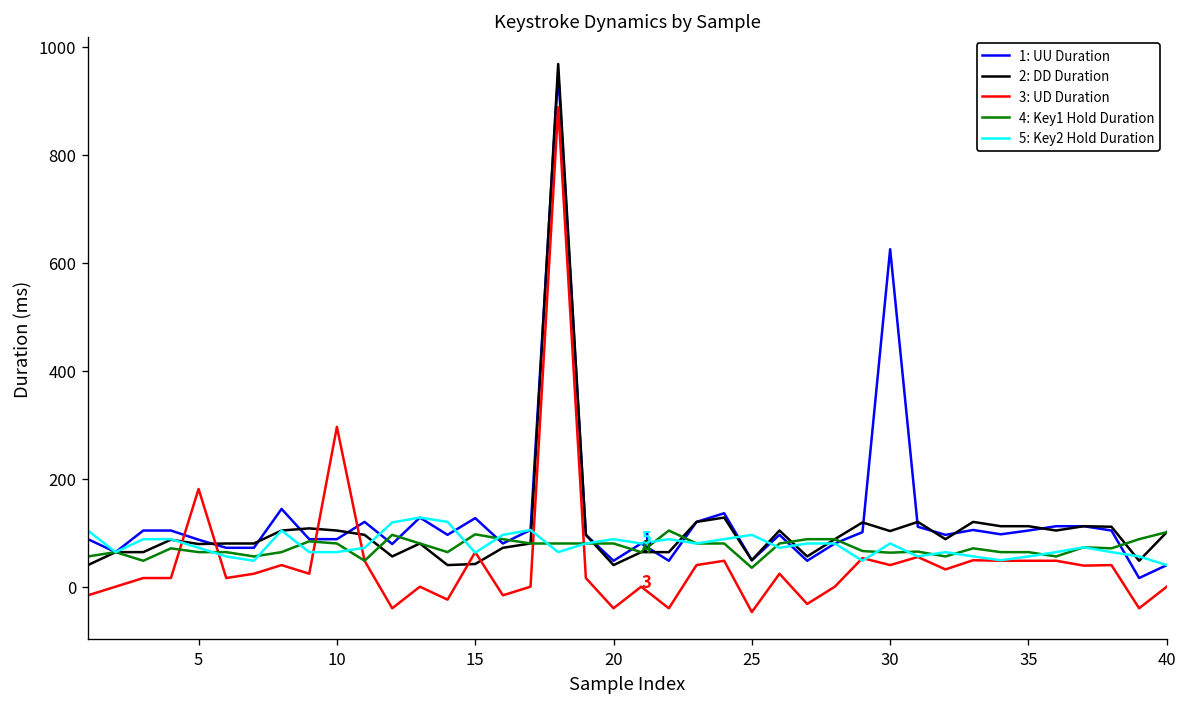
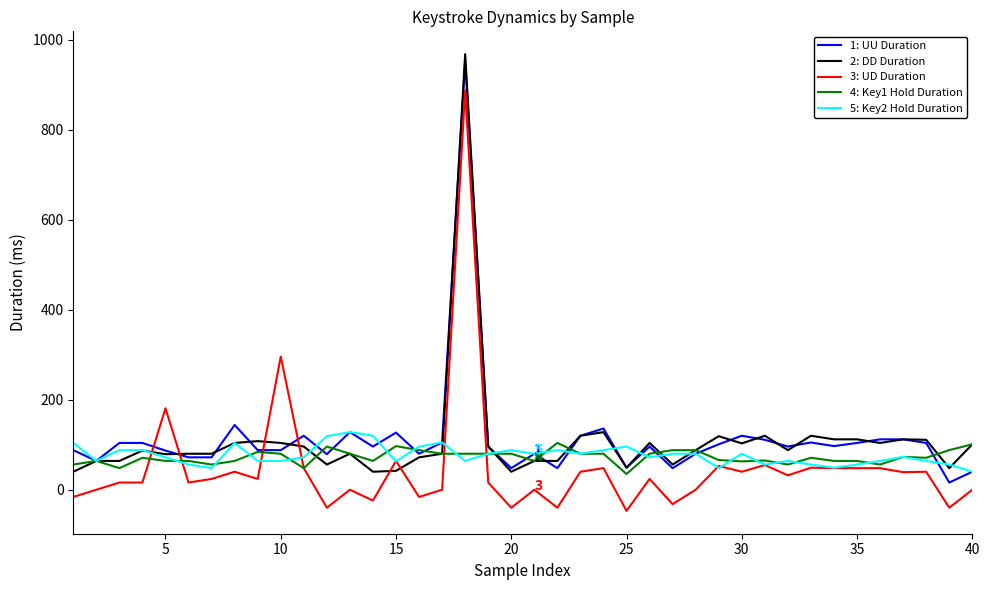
1: UU Duration, 30: 630 -> 120
